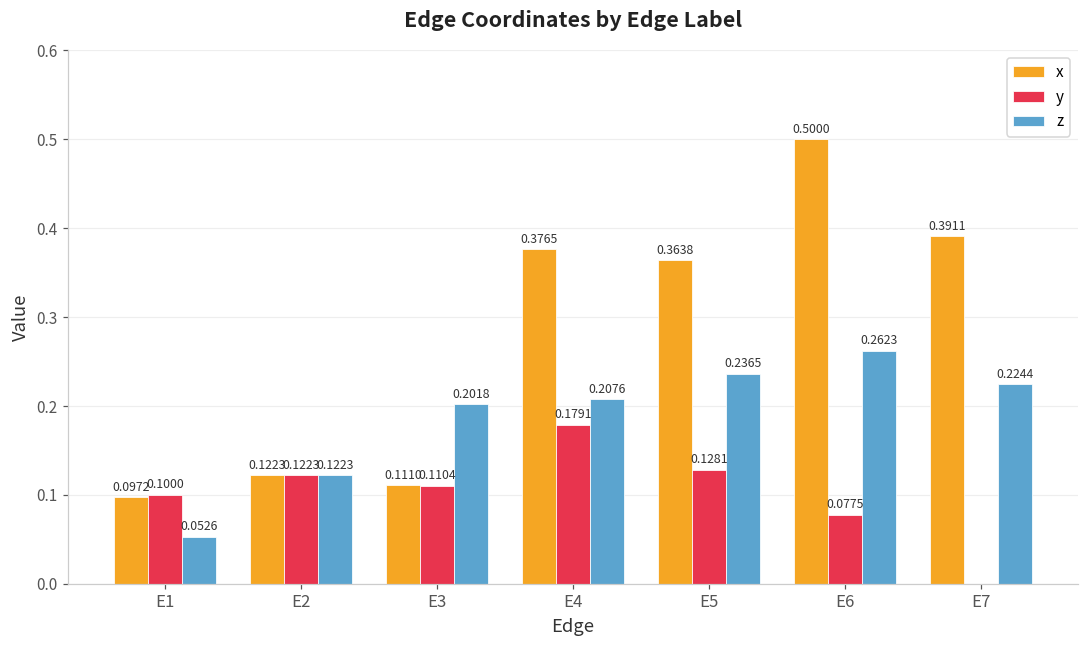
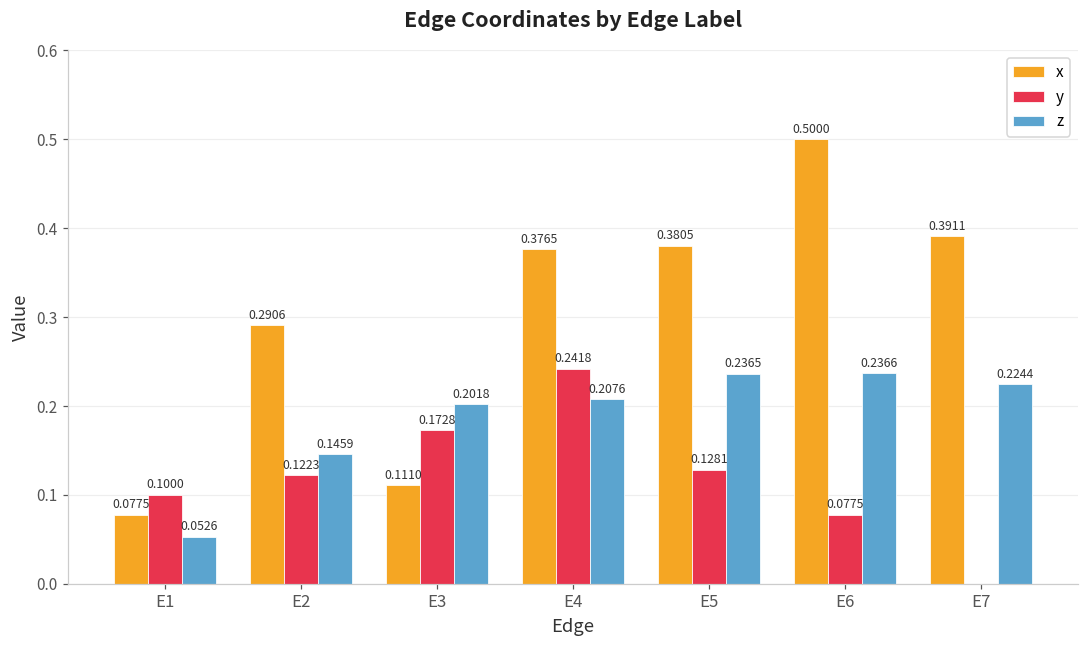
x, E1: 0.0972 -> 0.0775
x, E2: 0.1223 -> 0.2906
z, E2: 0.1223 -> 0.1459
y, E3: 0.1104 -> 0.1728
y, E4: 0.1791 -> 0.2418
x, E5: 0.3638 -> 0.3805
z, E6: 0.2623 -> 0.2366
